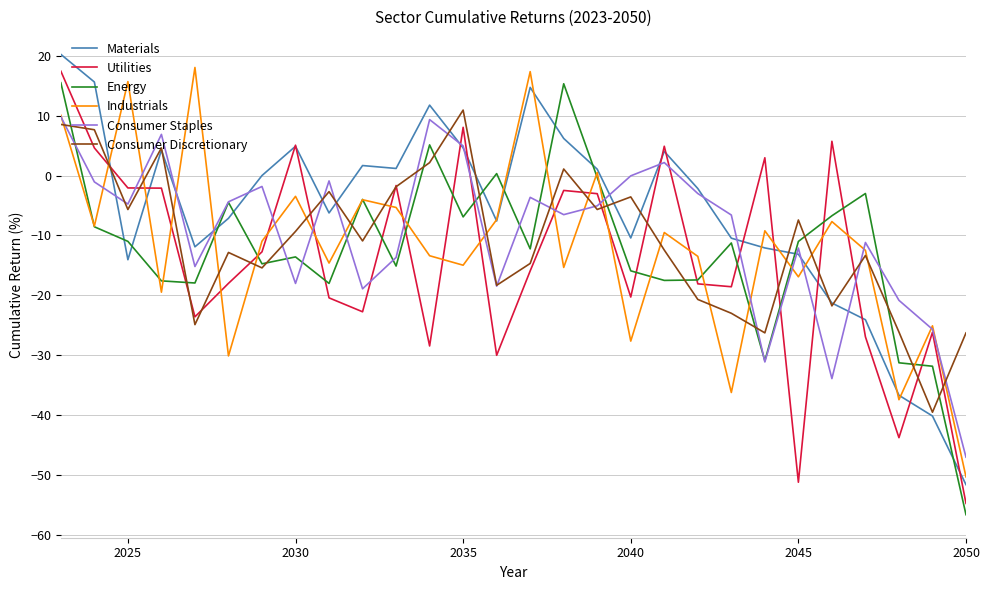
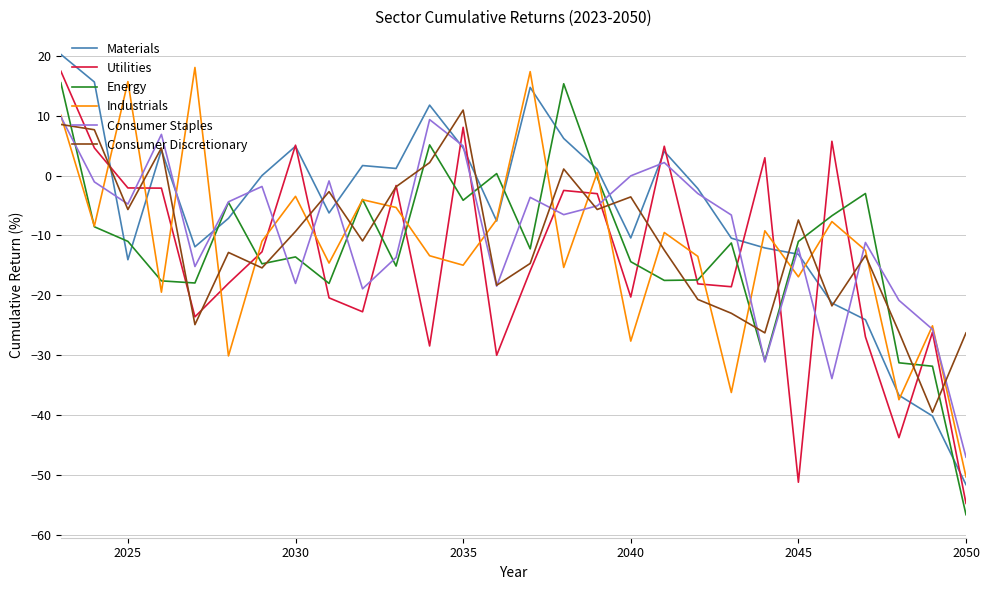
Energy, 2035: -7 -> -4
Energy, 2040: -16 -> -14
